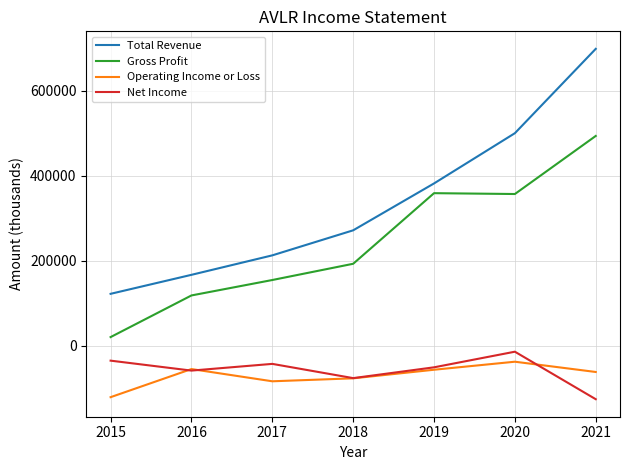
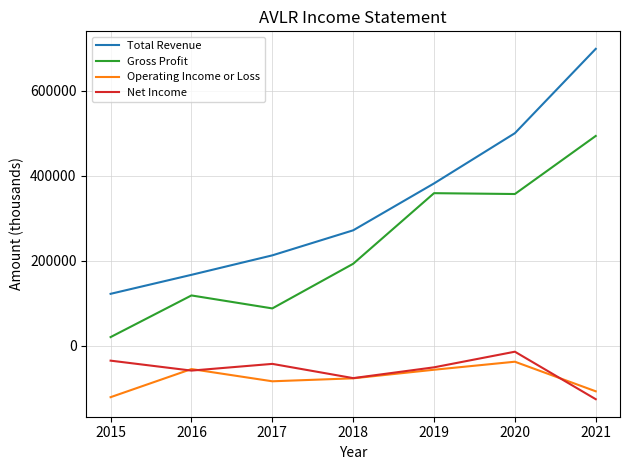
Gross Profit, 2017: 160000 -> 90000
Operating Income or Loss, 2021: -60000 -> -110000
